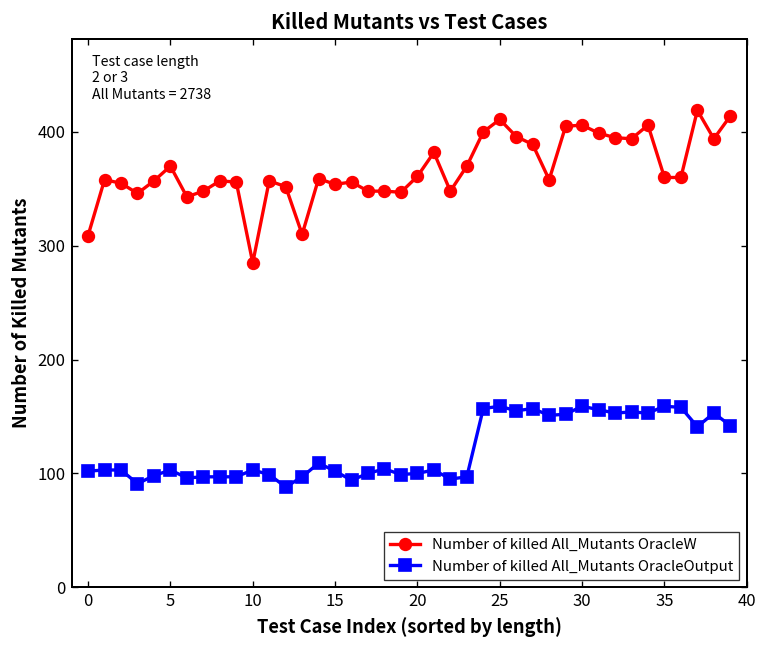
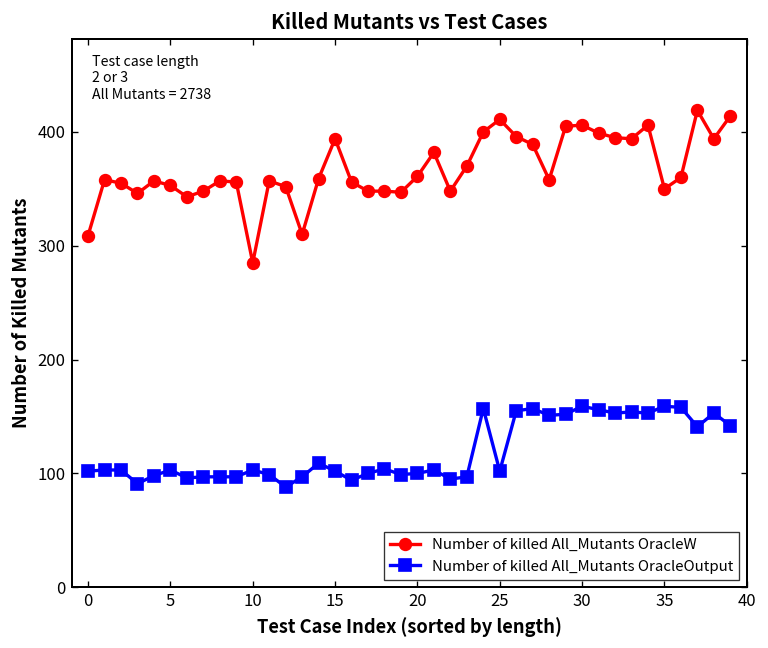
Number of killed All_Mutants OracleW, 5: 370 -> 350
Number of killed All_Mutants OracleW, 15: 350 -> 390
Number of killed All_Mutants OracleOutput, 25: 160 -> 100
Number of killed All_Mutants OracleW, 35: 360 -> 350
